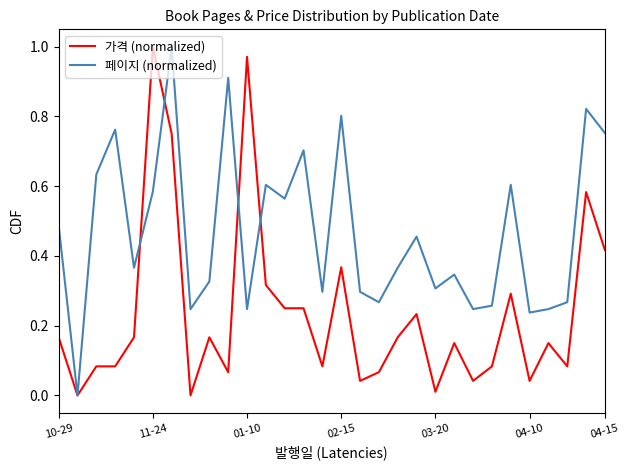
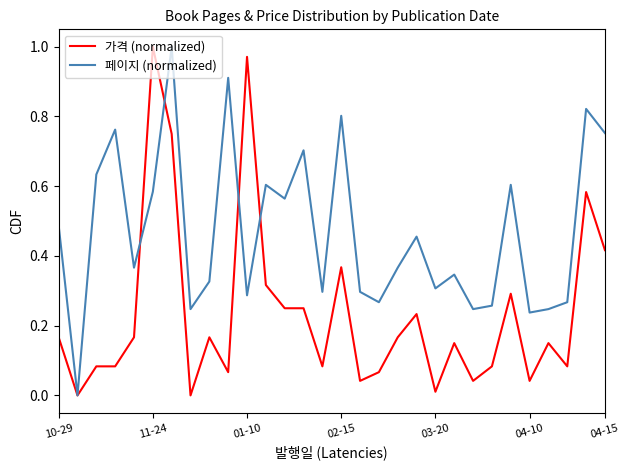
페이지 (normalized), 01-10: 0.25 -> 0.29
